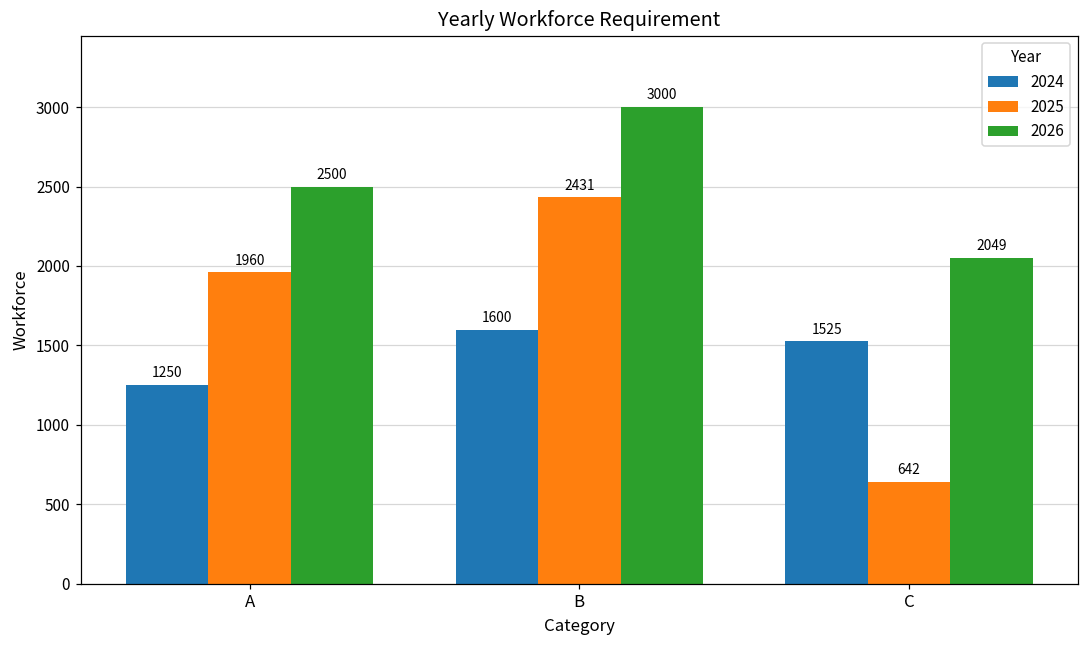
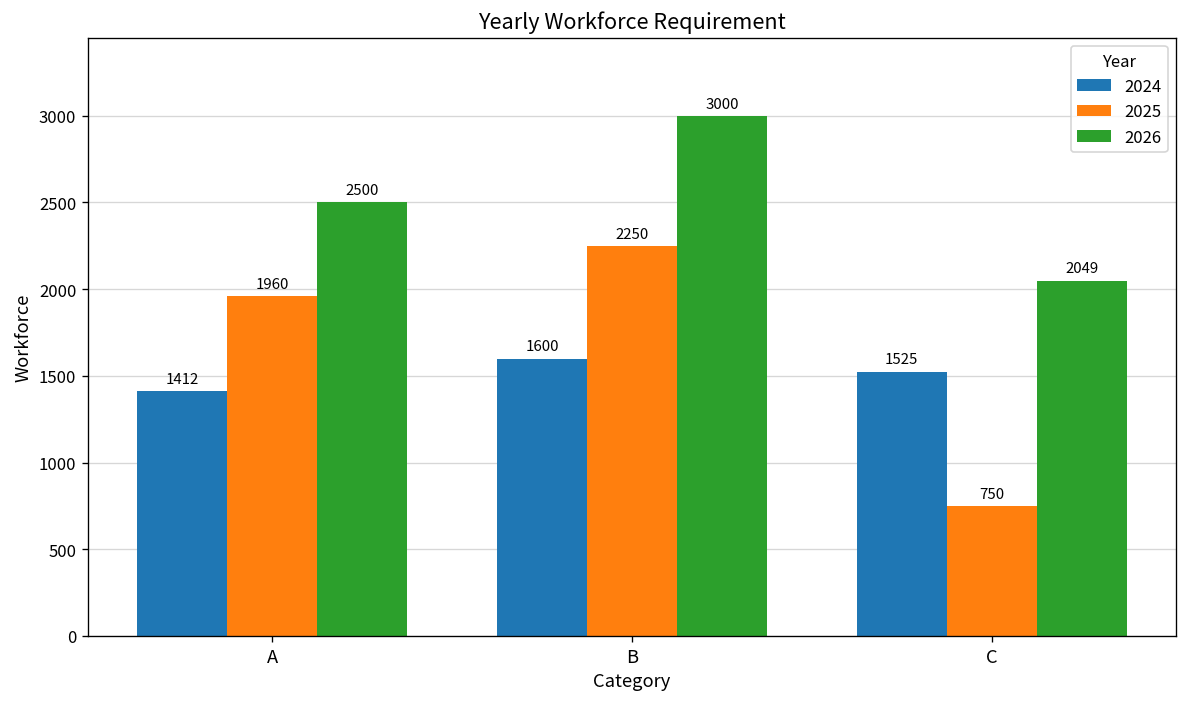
2024, A: 1250 -> 1412
2025, B: 2431 -> 2250
2025, C: 642 -> 750
